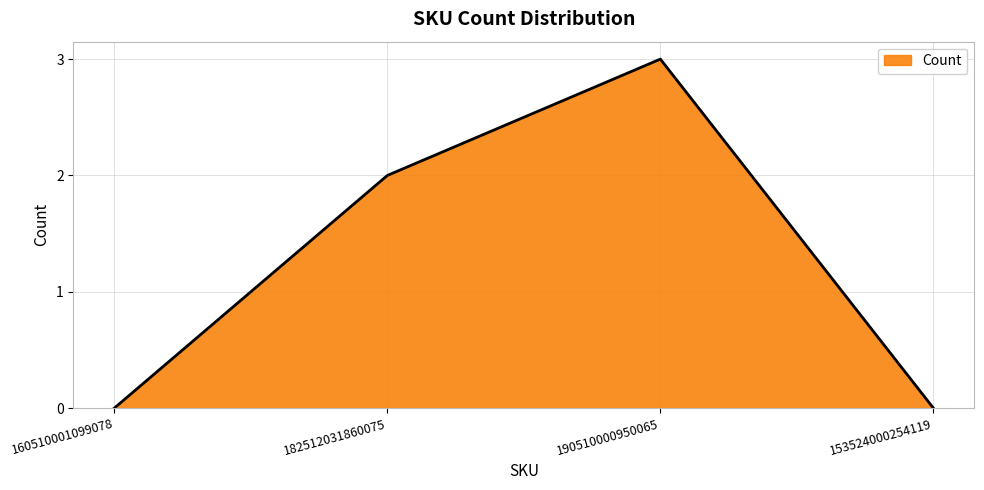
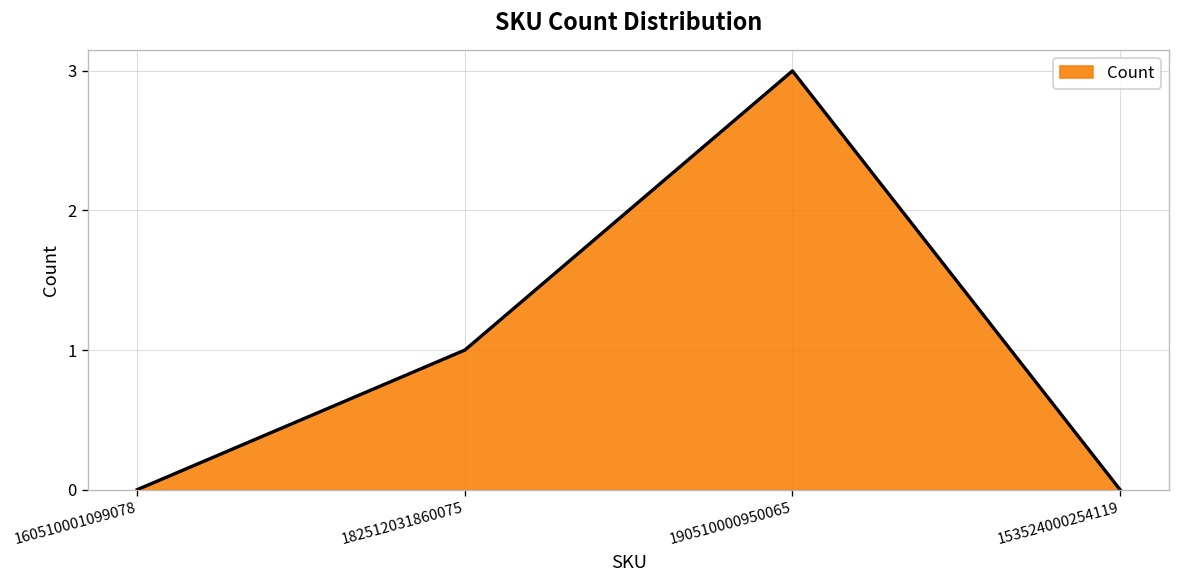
182512031860075: 2 -> 1
